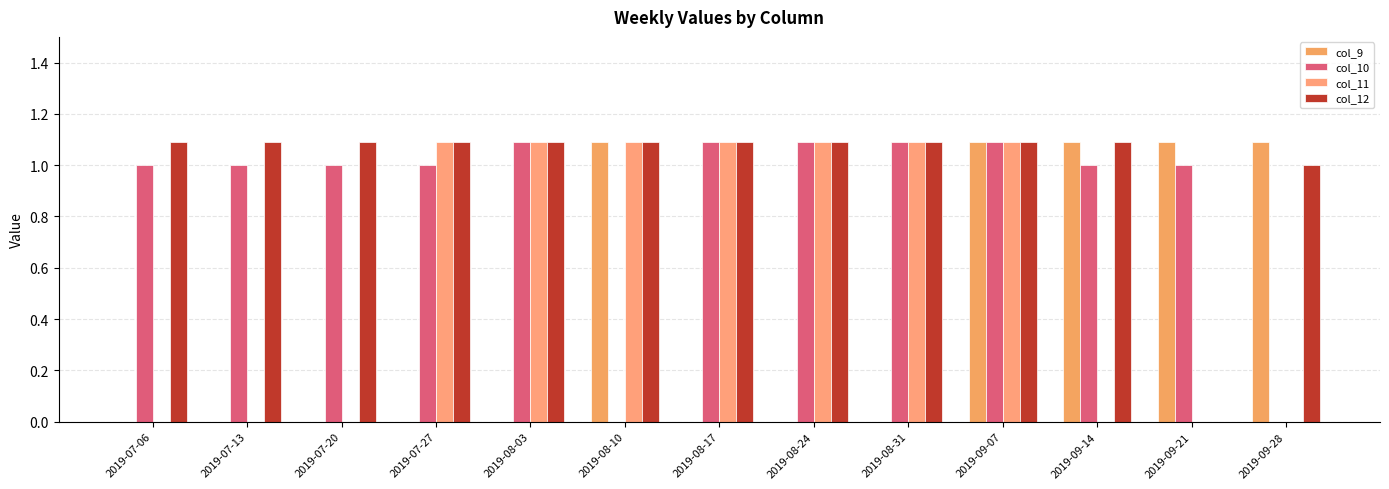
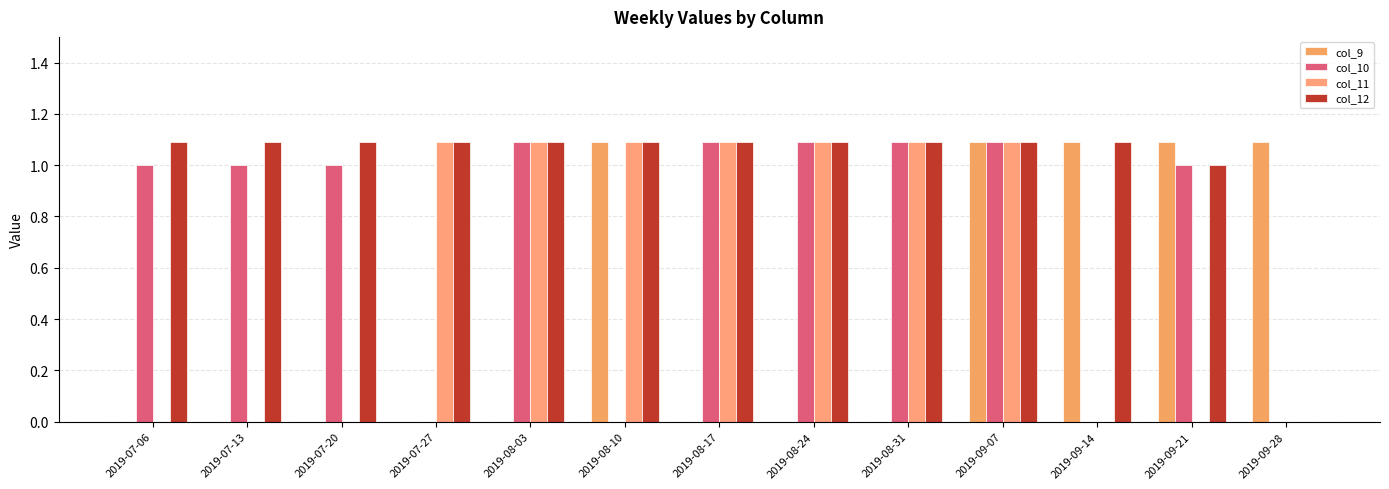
col_10, 2019-07-27: 1 -> 0
col_10, 2019-09-14: 1 -> 0
col_12, 2019-09-21: 0 -> 1
col_12, 2019-09-28: 1 -> 0
